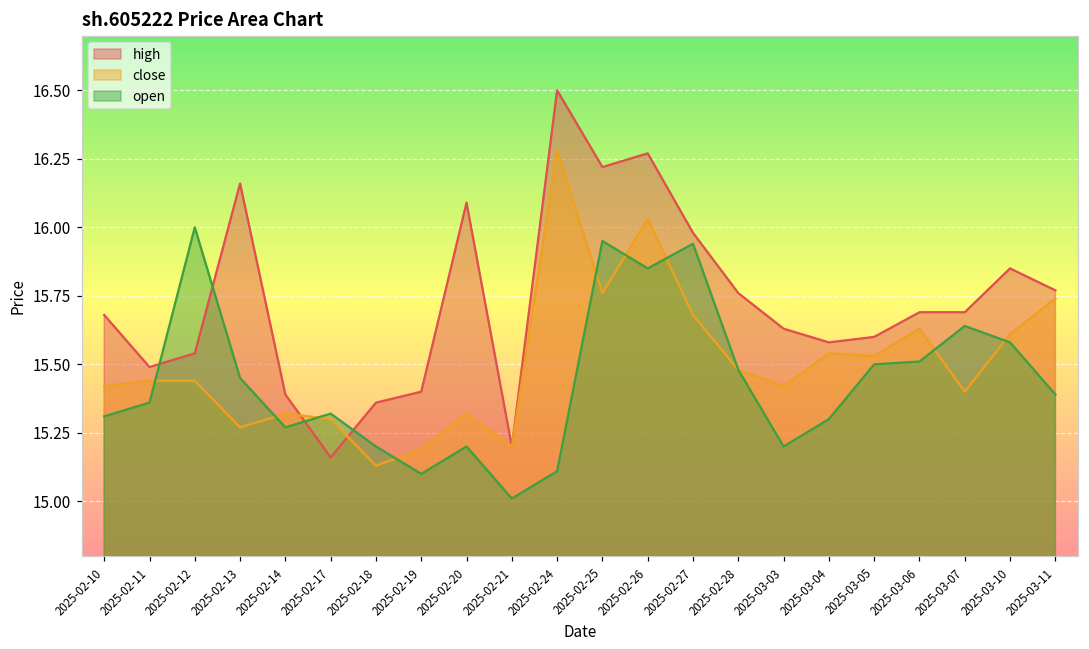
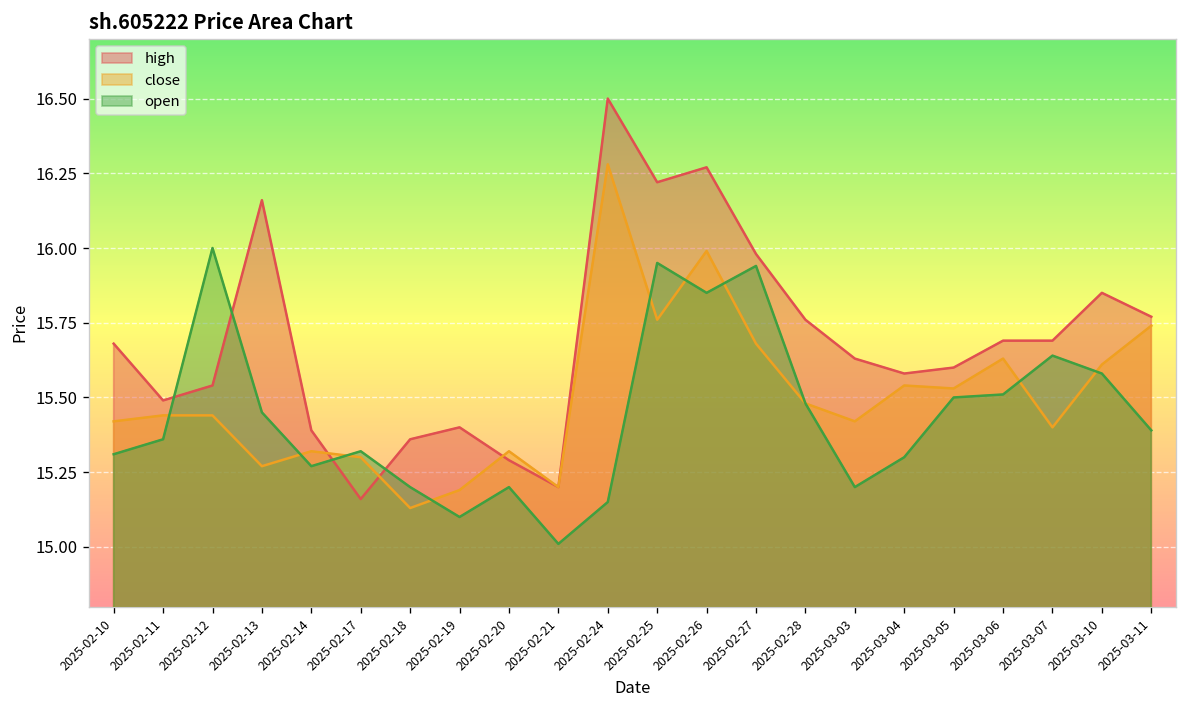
high, 2025-02-20: 16.09 -> 15.29
open, 2025-02-24: 15.11 -> 15.15
close, 2025-02-26: 16.03 -> 15.99
